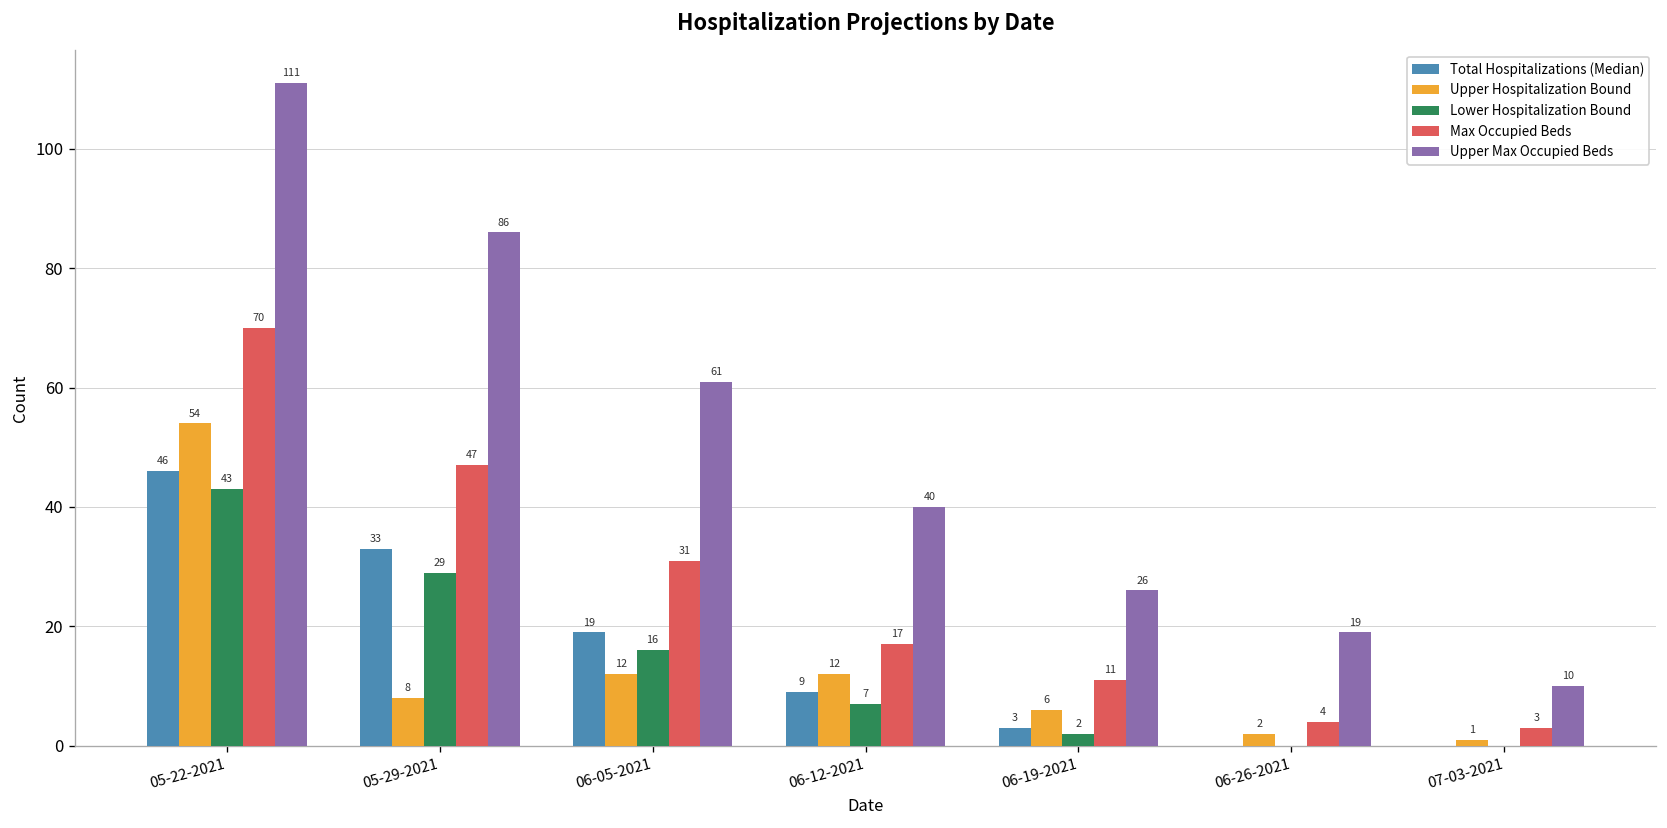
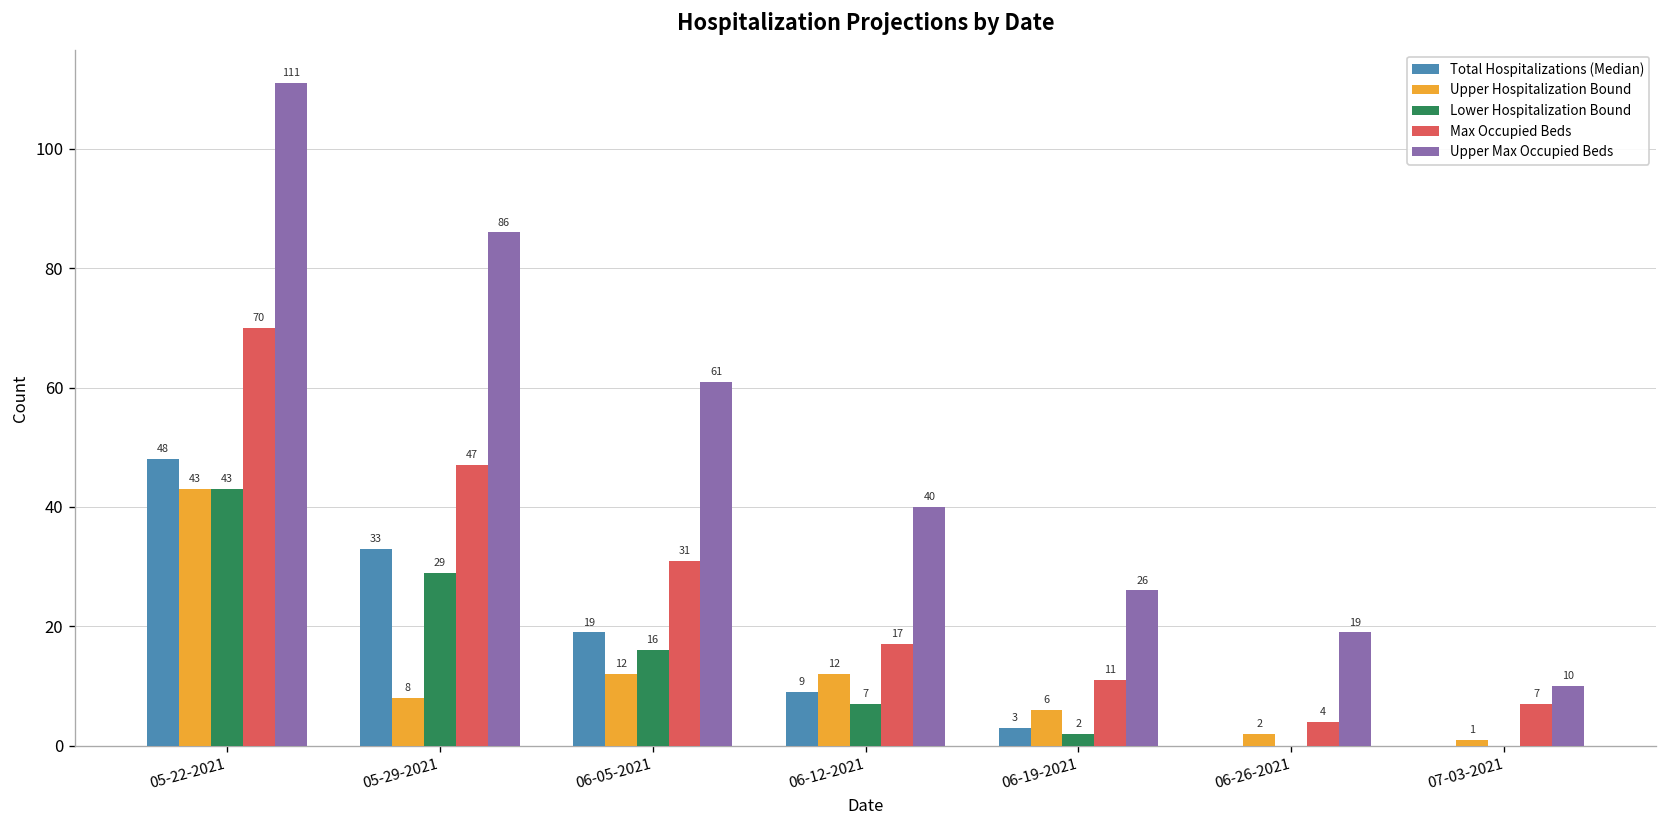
Total Hospitalizations (Median), 05-22-2021: 46 -> 48
Upper Hospitalization Bound, 05-22-2021: 54 -> 43
Max Occupied Beds, 07-03-2021: 3 -> 7
